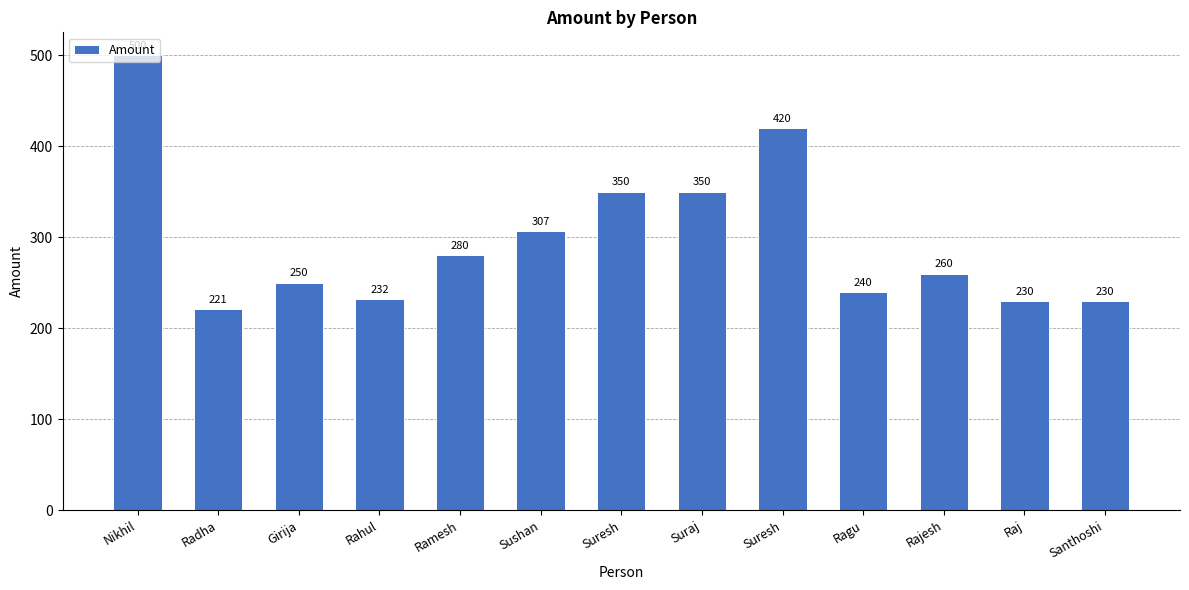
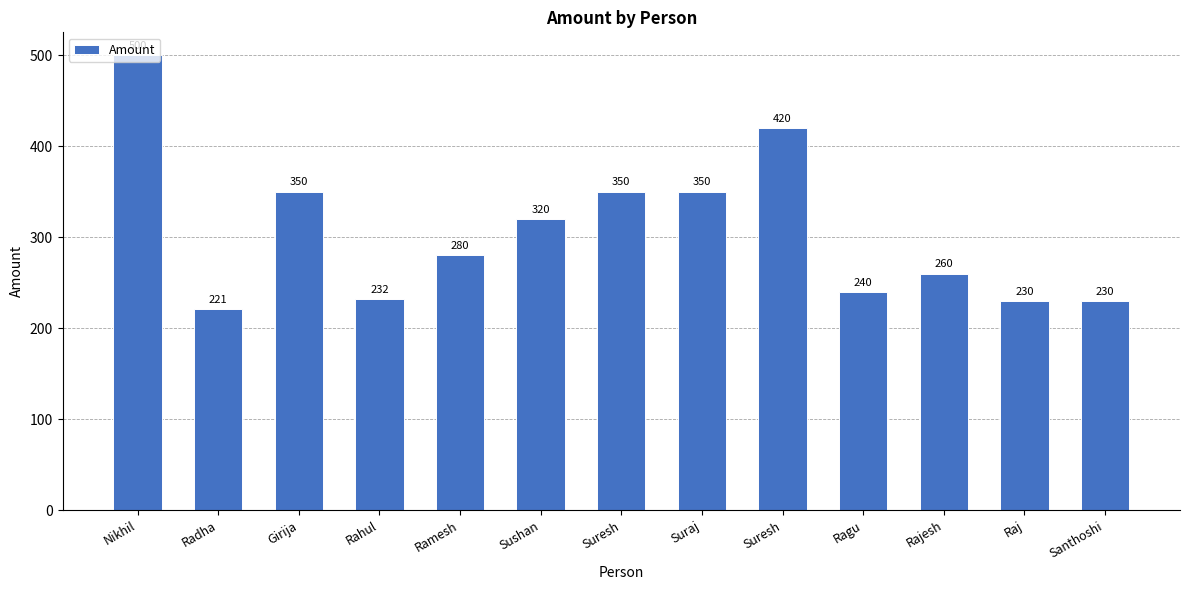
Girija: 250 -> 350
Sushan: 307 -> 320
